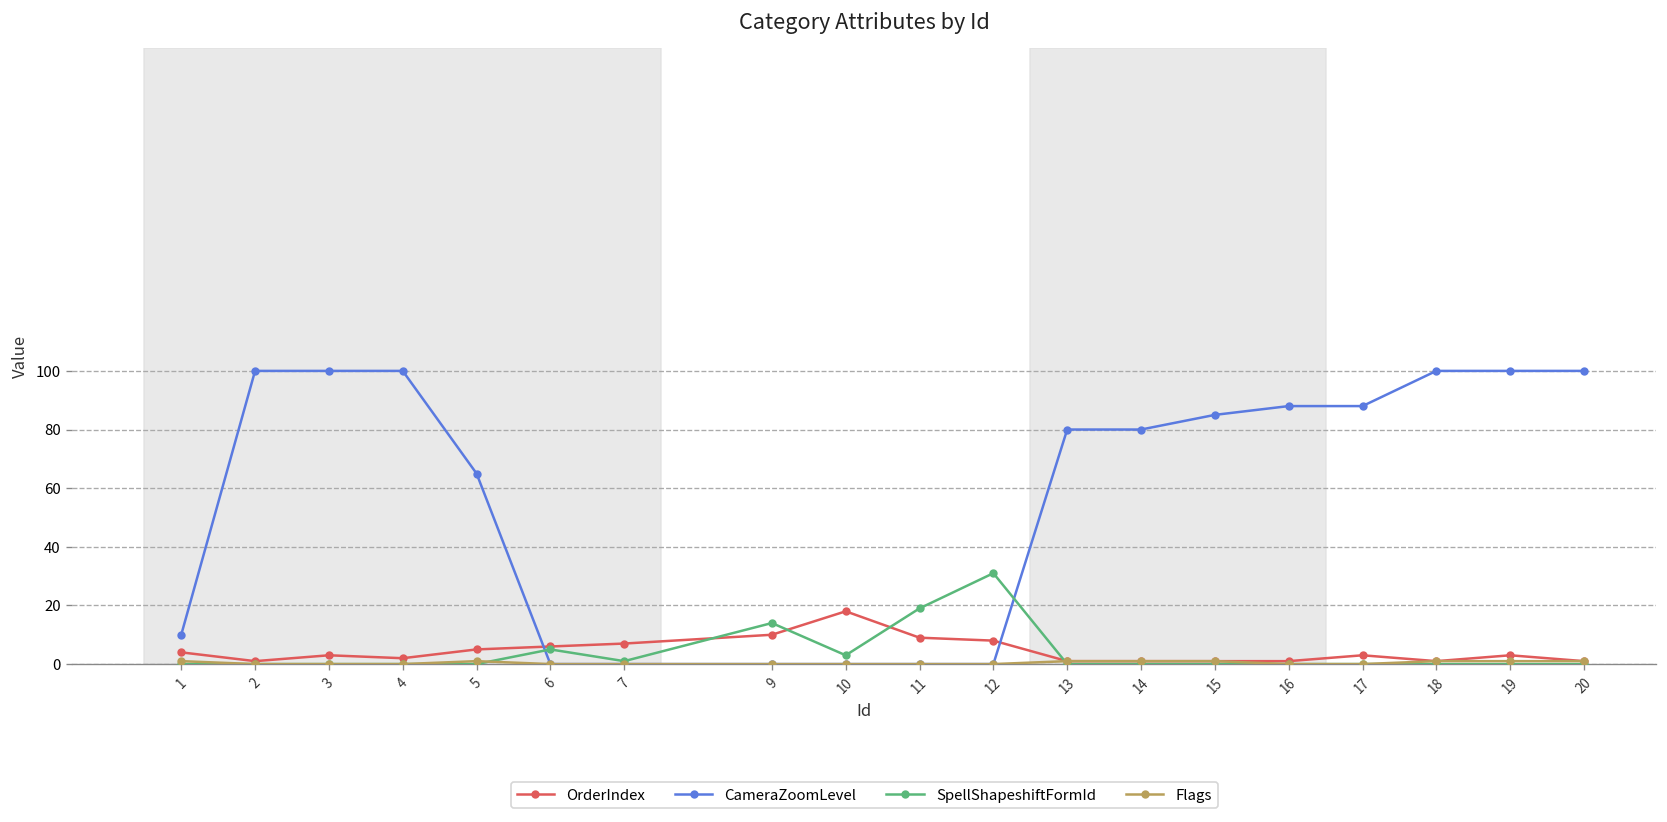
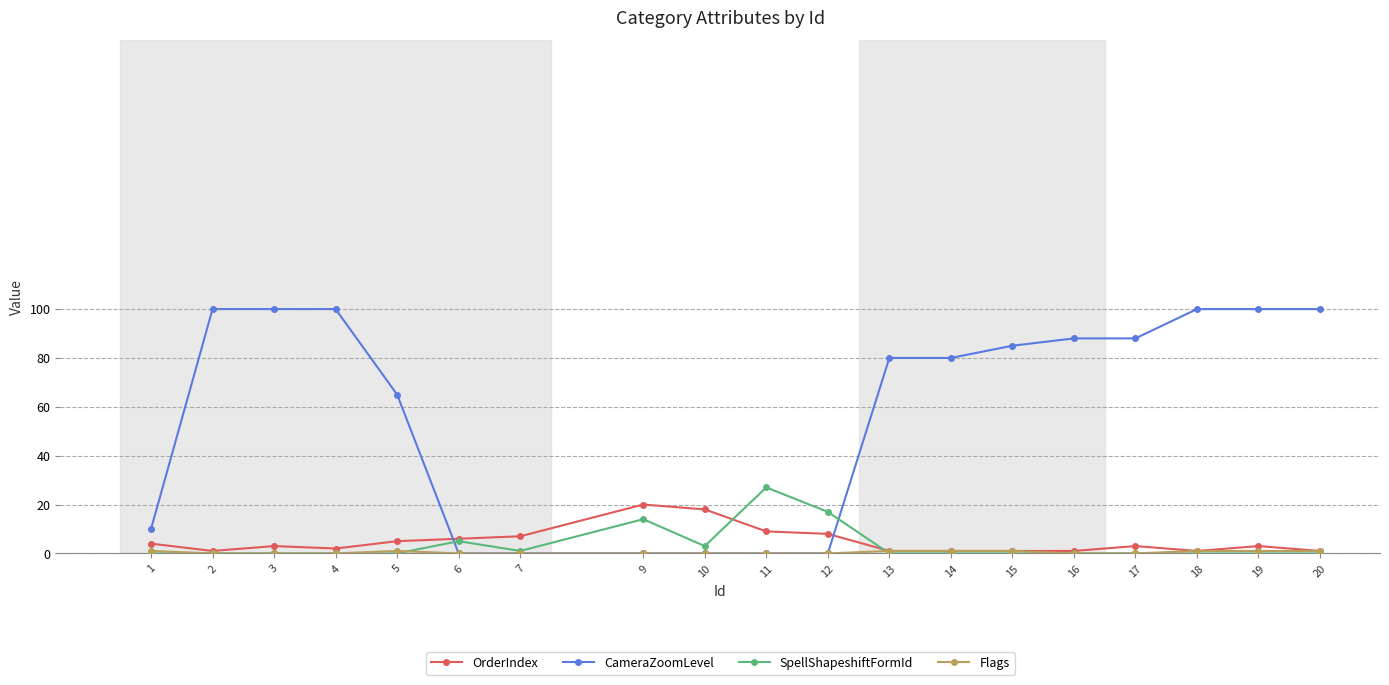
OrderIndex, 9: 10 -> 20
SpellShapeshiftFormId, 11: 19 -> 27
SpellShapeshiftFormId, 12: 31 -> 17
